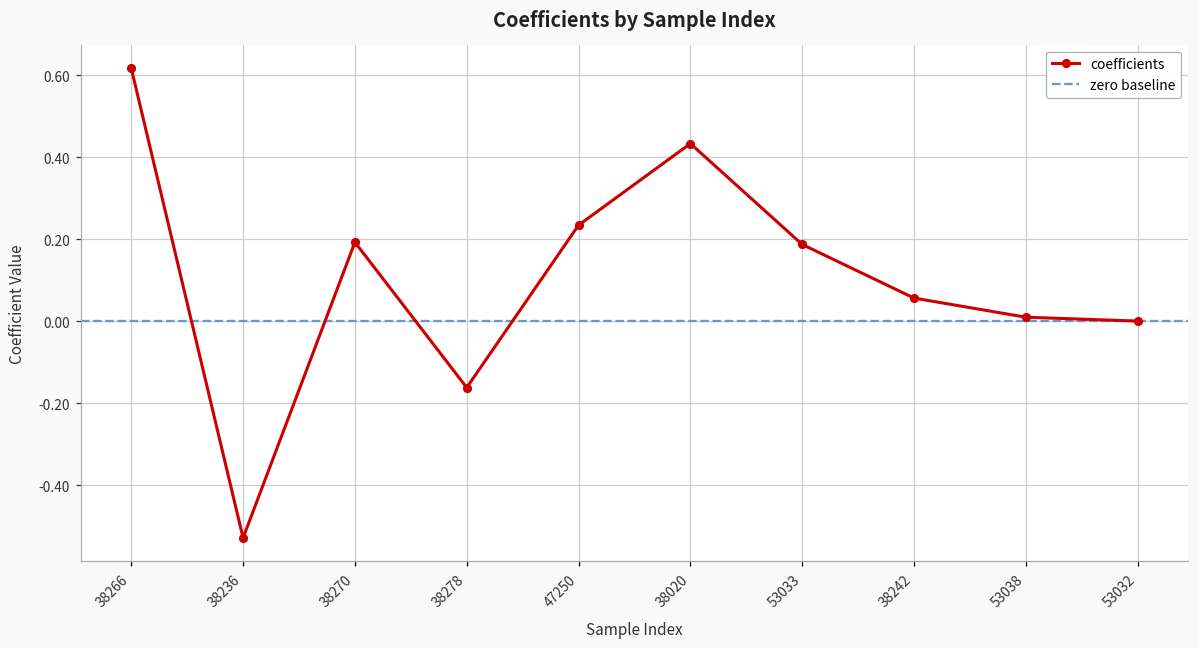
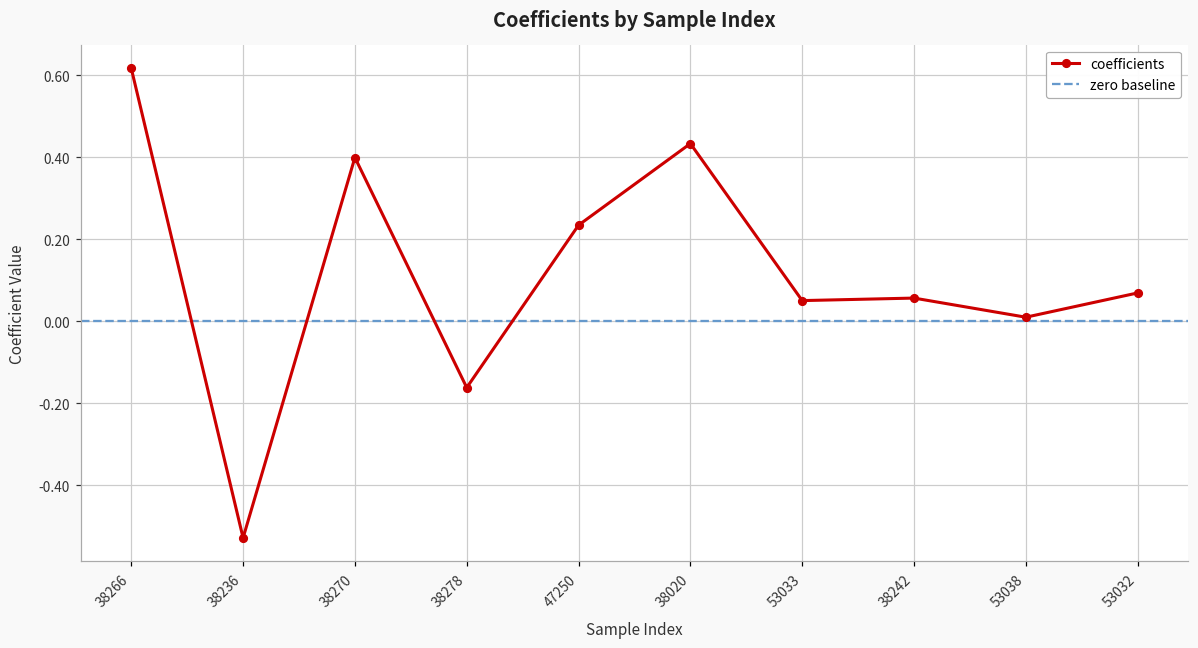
38270: 0.19 -> 0.40
53033: 0.19 -> 0.05
53032: 0.00 -> 0.07
